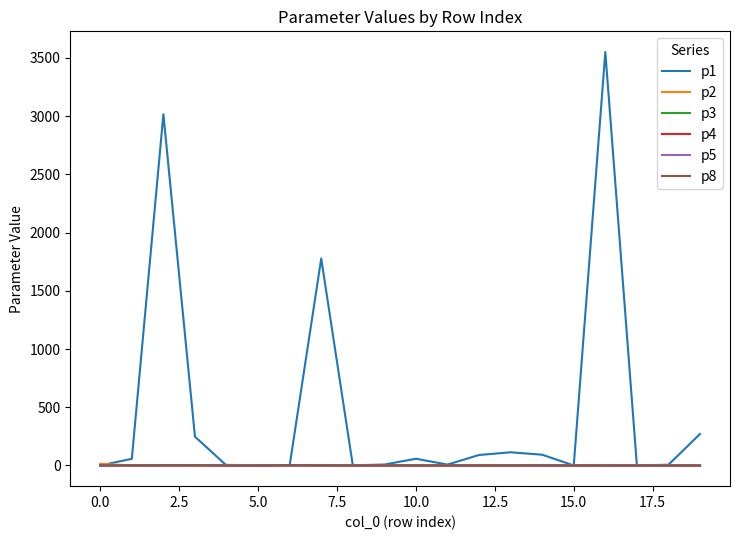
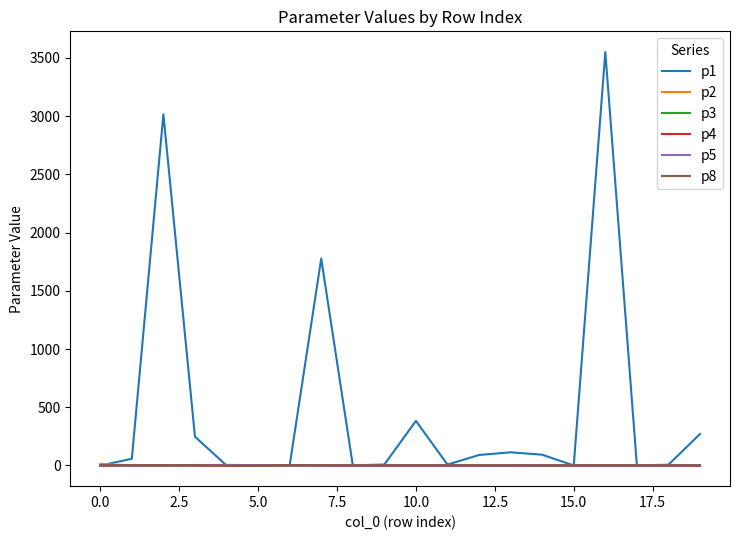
p1, 10.0: 60 -> 380
